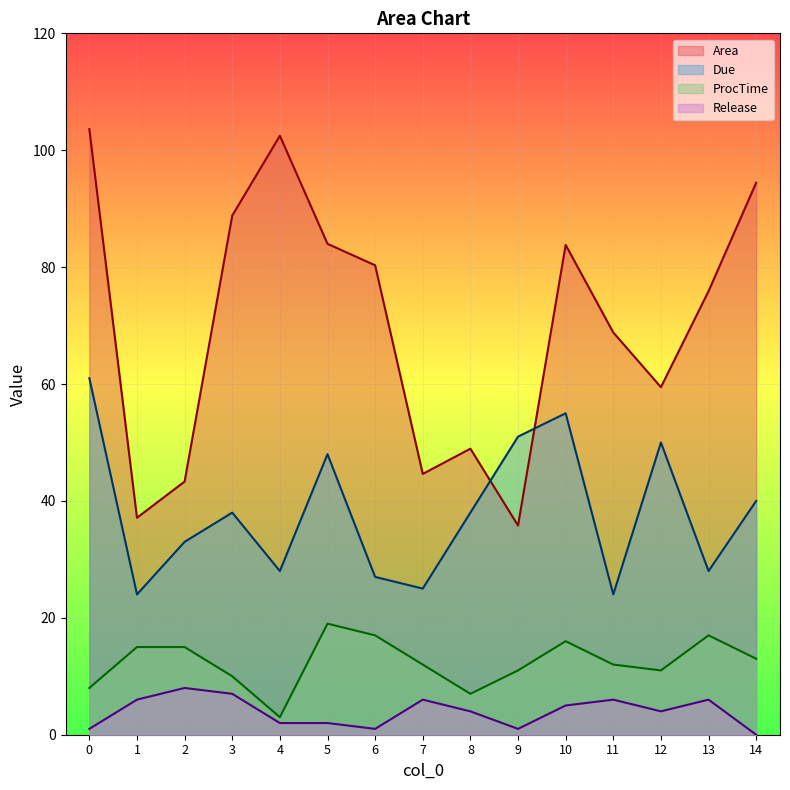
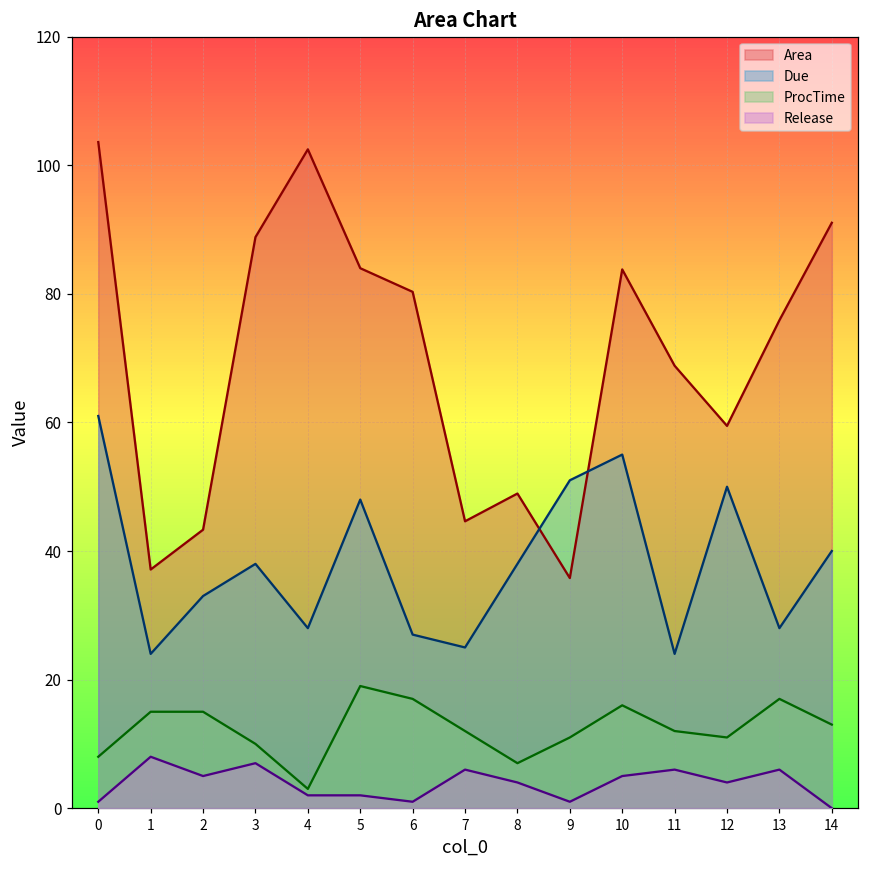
Release, 1: 6 -> 8
Release, 2: 8 -> 5
Area, 14: 94 -> 91
